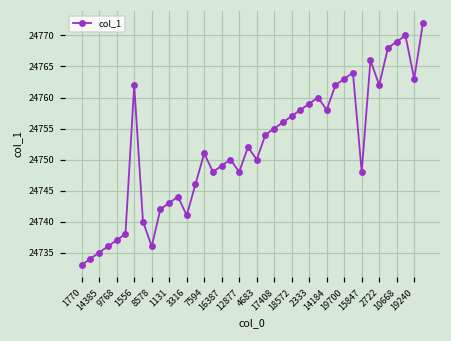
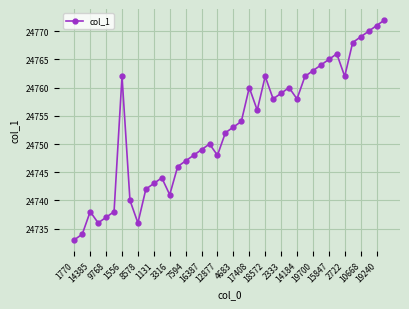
14385: 24735 -> 24738
7594: 24751 -> 24747
4683: 24750 -> 24753
17408: 24755 -> 24760
18572: 24757 -> 24762
15847: 24748 -> 24765
19240: 24763 -> 24771
